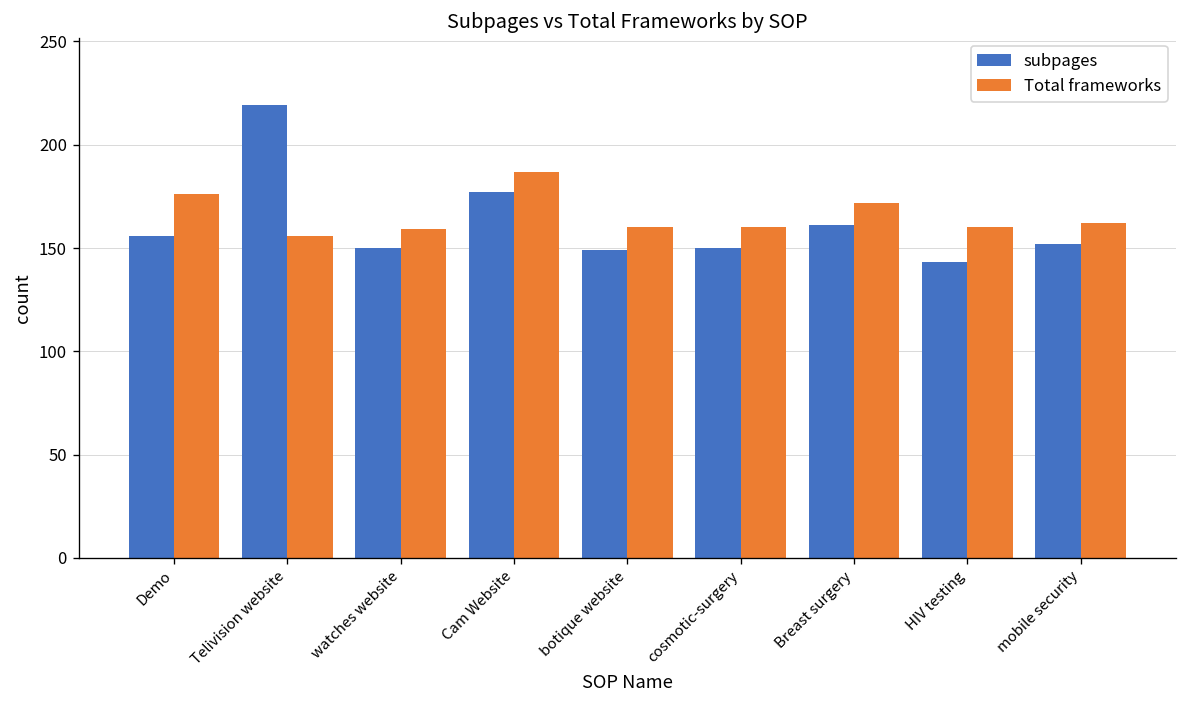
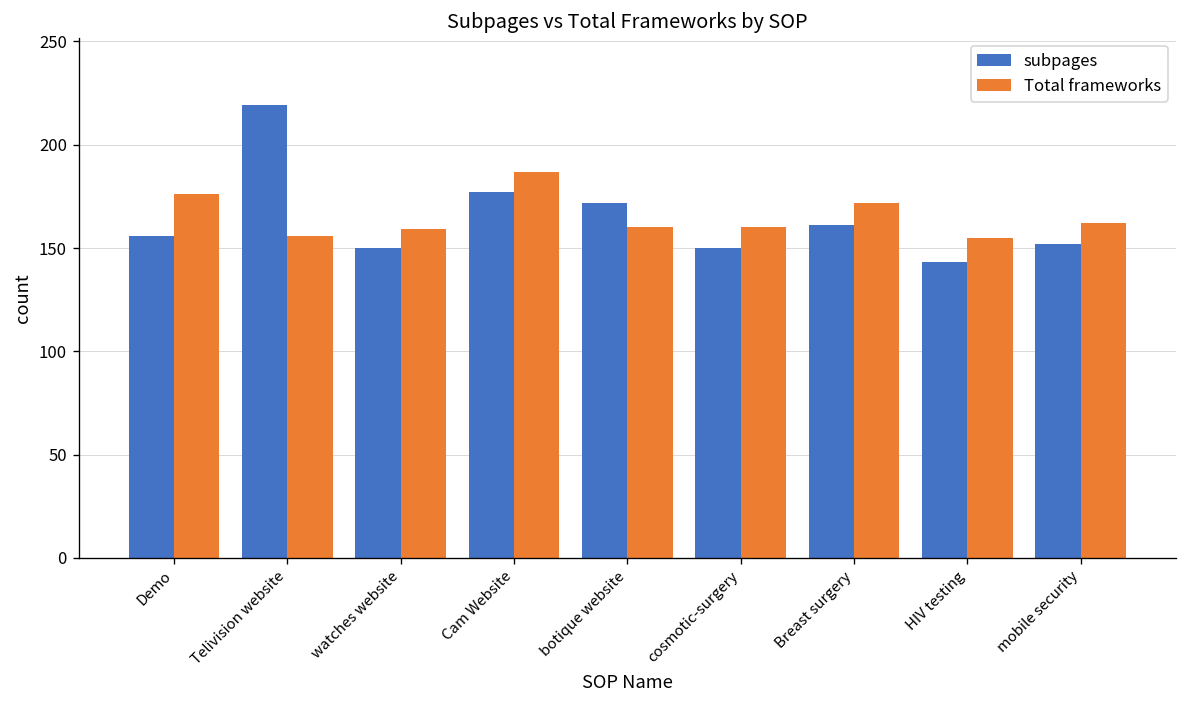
subpages, botique website: 149 -> 172
Total frameworks, HIV testing: 160 -> 155
